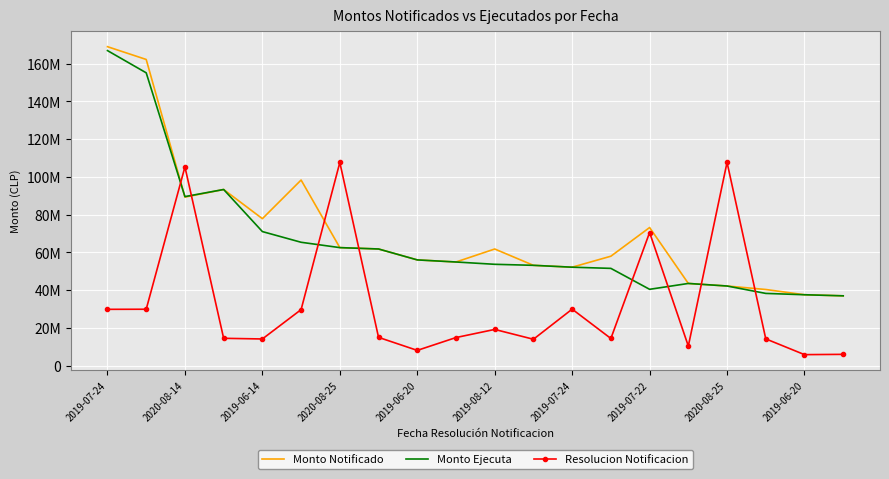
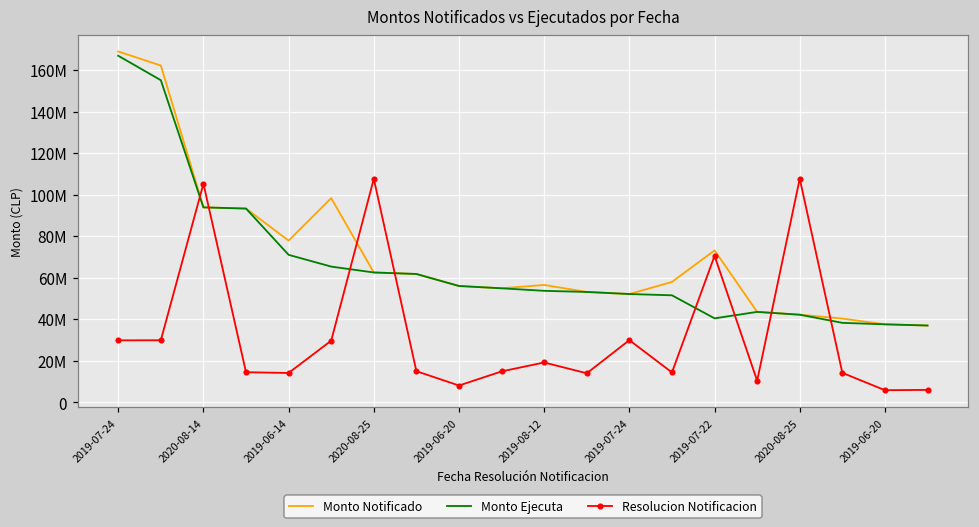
Monto Notificado, 2020-08-14: 89000000 -> 94000000
Monto Ejecuta, 2020-08-14: 90000000 -> 94000000
Monto Notificado, 2019-08-12: 62000000 -> 56000000
